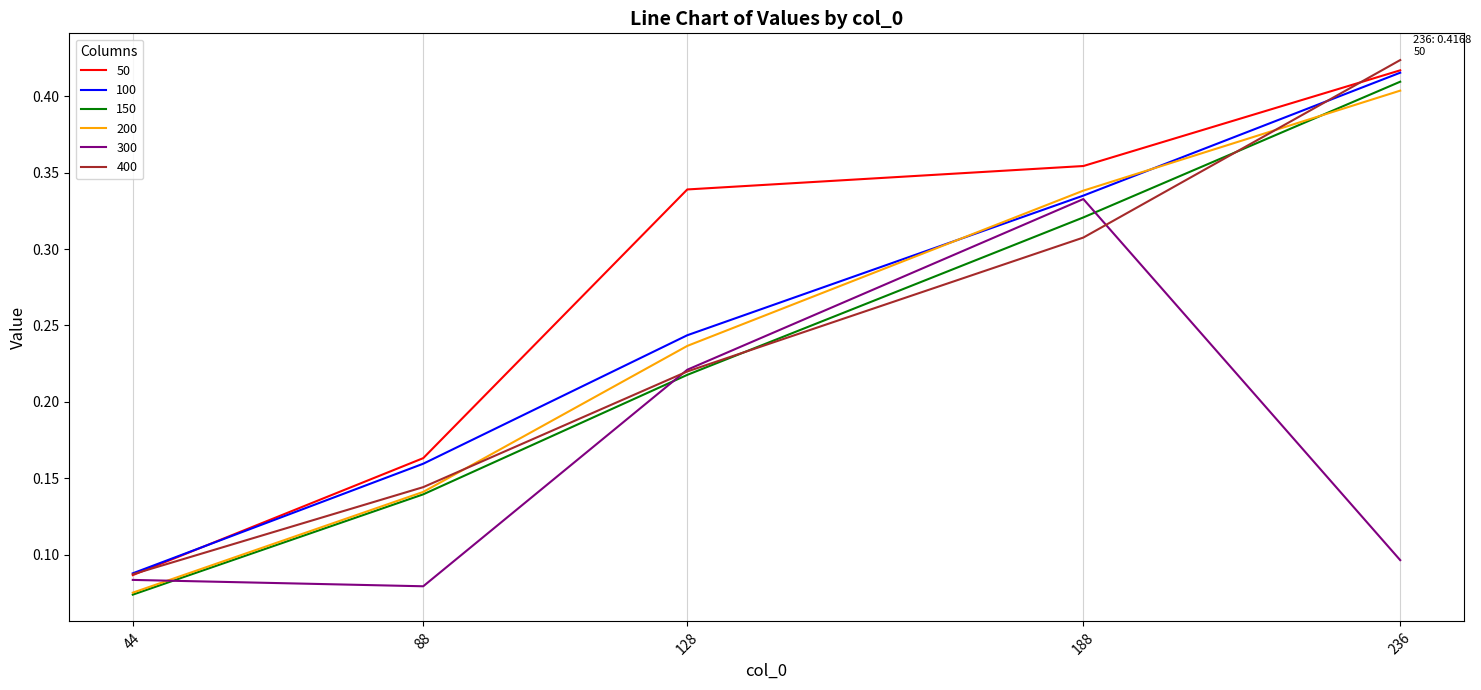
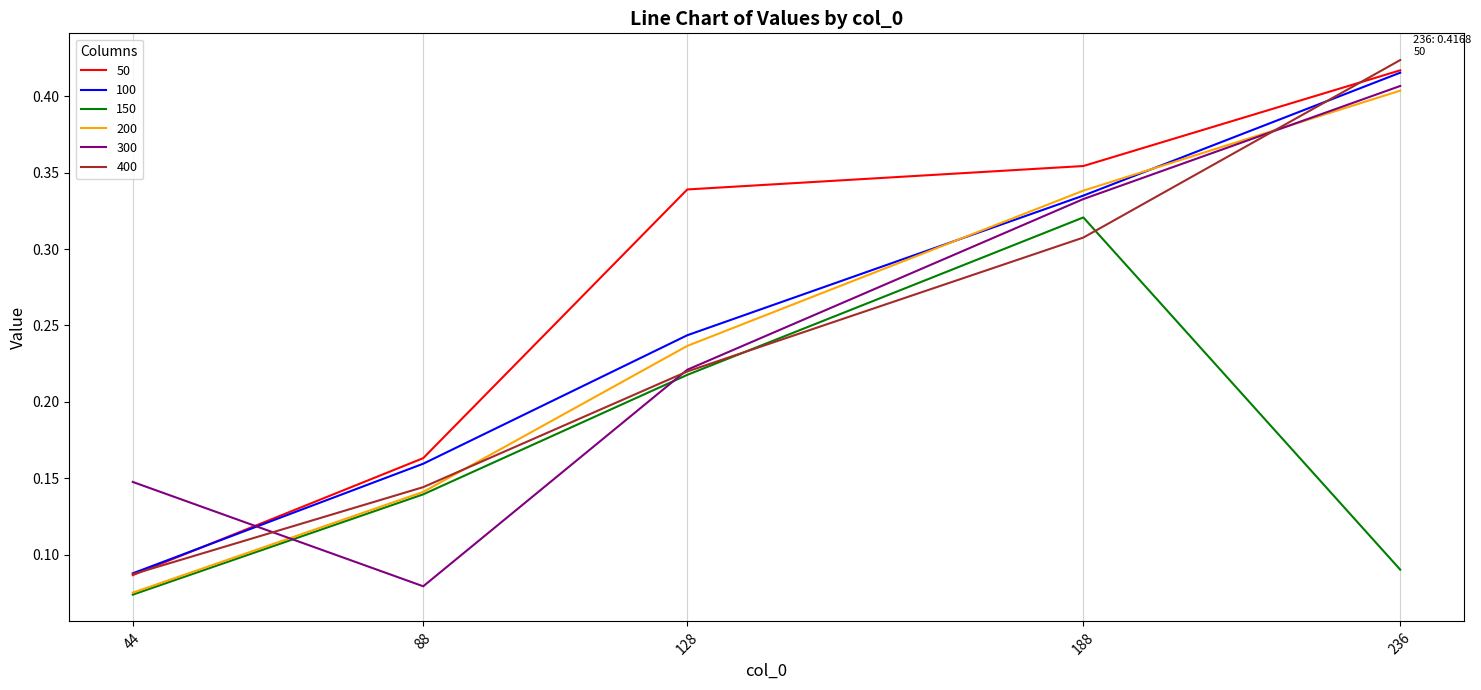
300, 44: 0.084 -> 0.148
150, 236: 0.409 -> 0.090
300, 236: 0.097 -> 0.407
